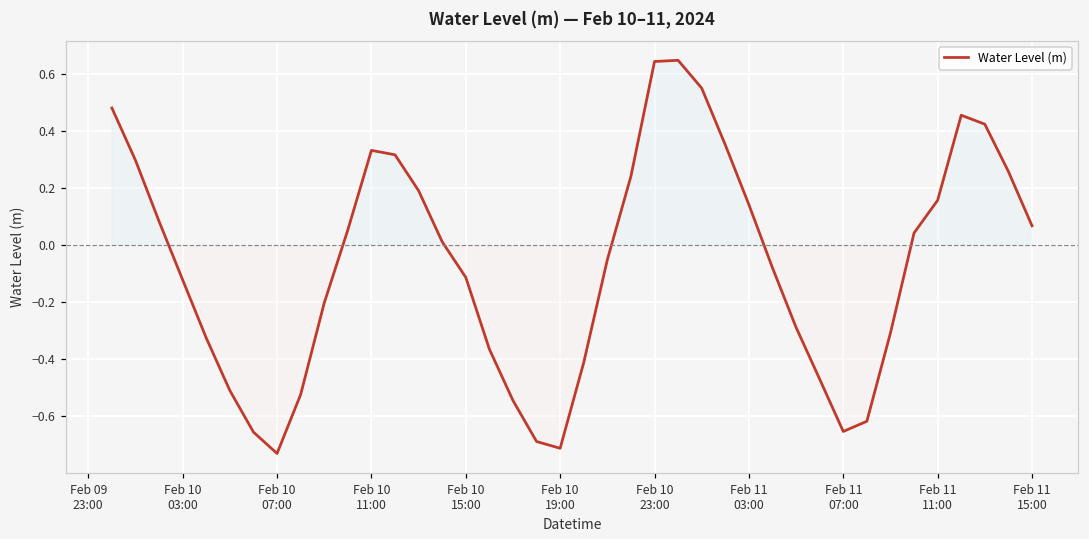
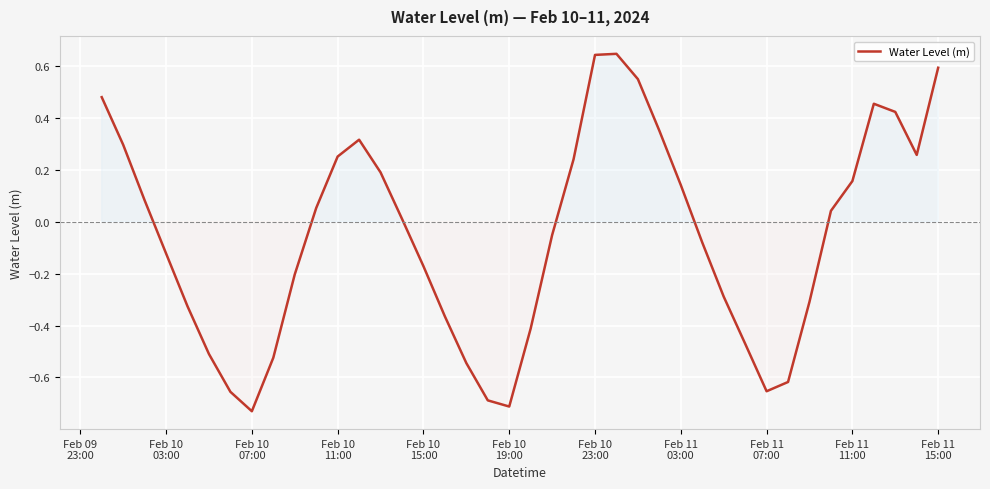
Feb 10 11:00: 0.33 -> 0.25
Feb 10 15:00: -0.11 -> -0.17
Feb 11 15:00: 0.07 -> 0.59
